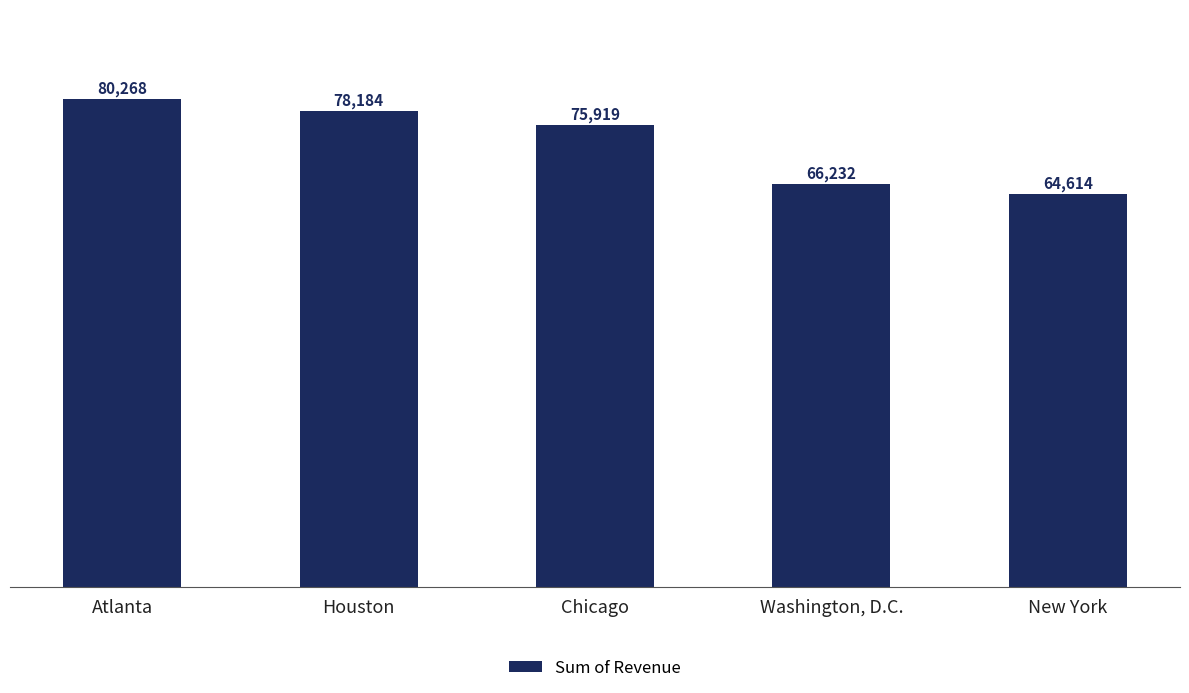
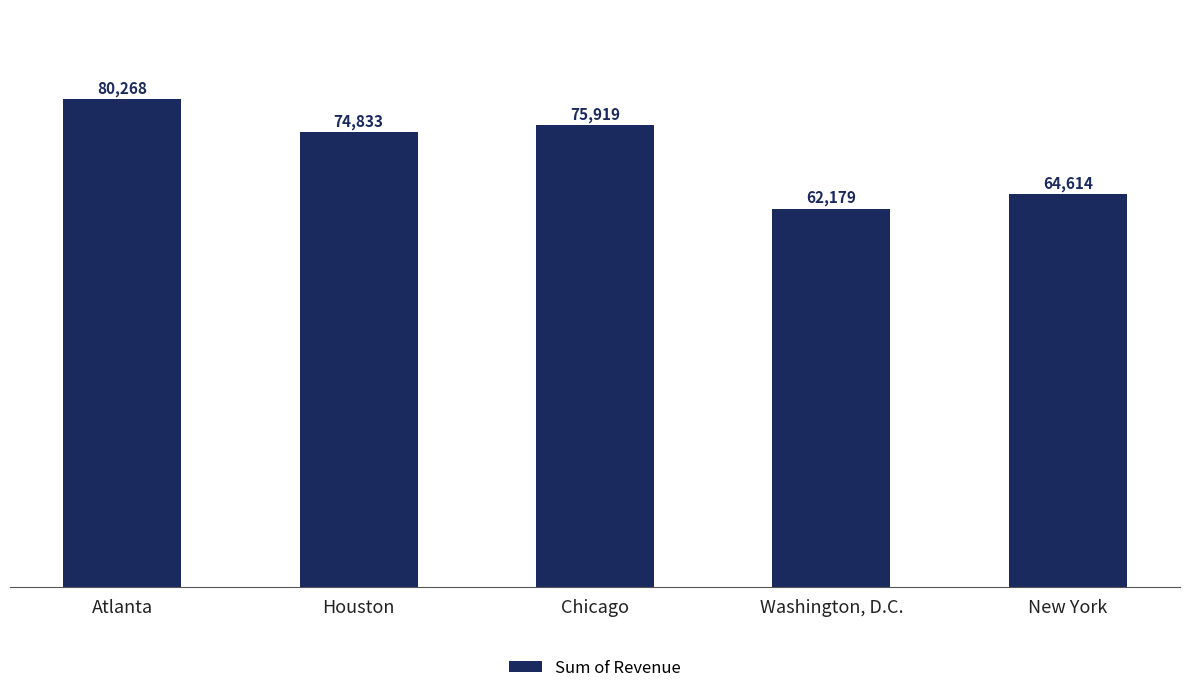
Houston: 78,184 -> 74,833
Washington, D.C.: 66,232 -> 62,179
